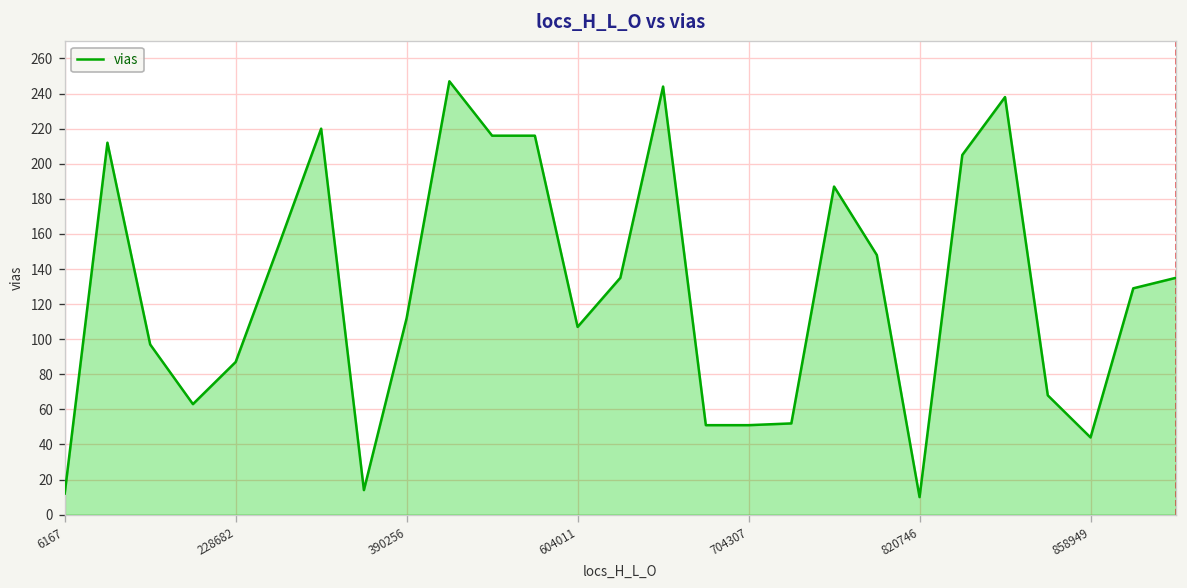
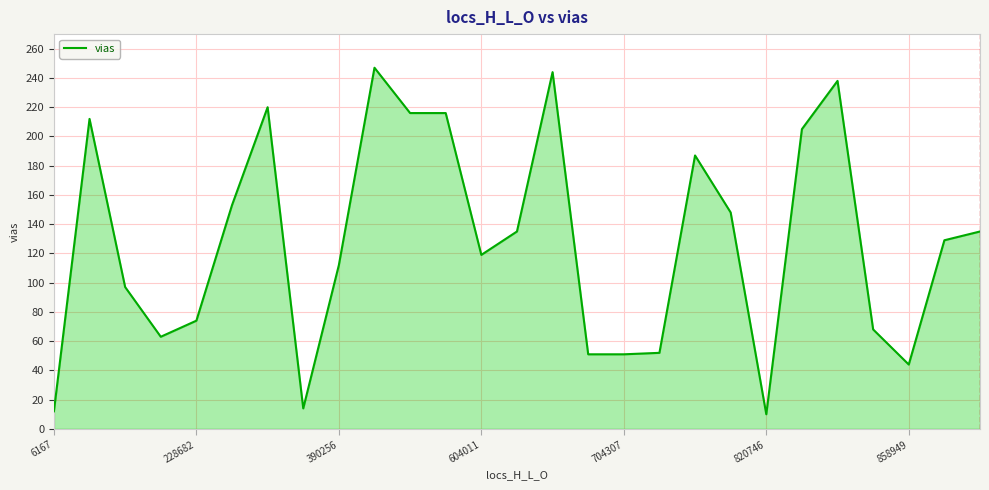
228682: 87 -> 74
604011: 107 -> 119
